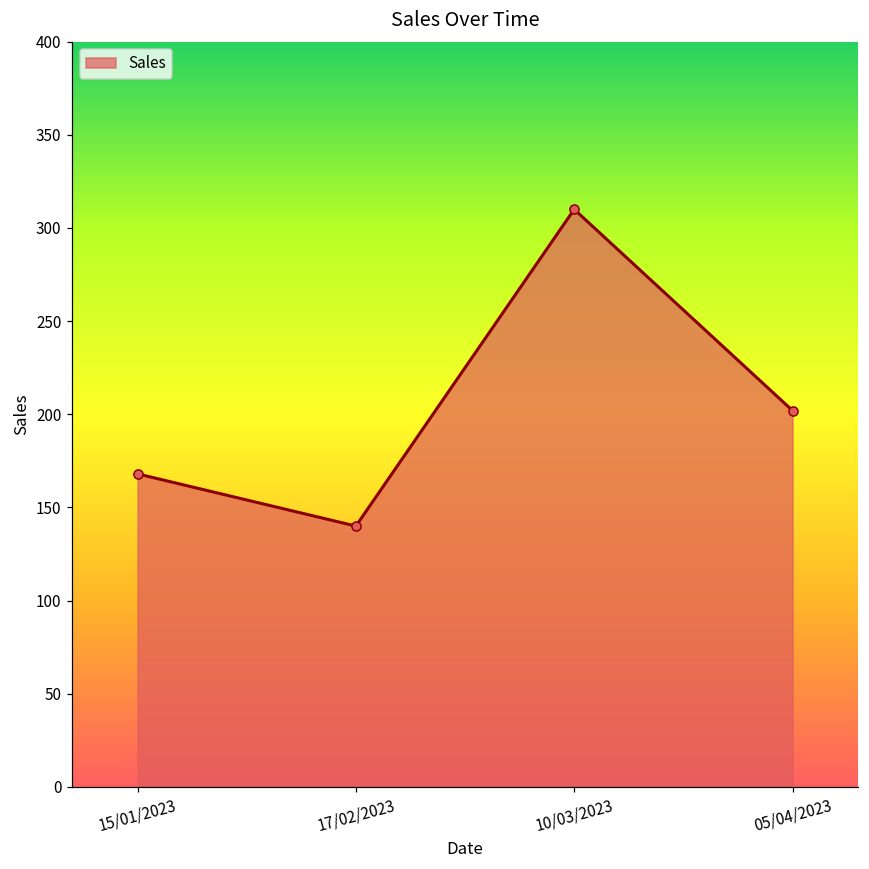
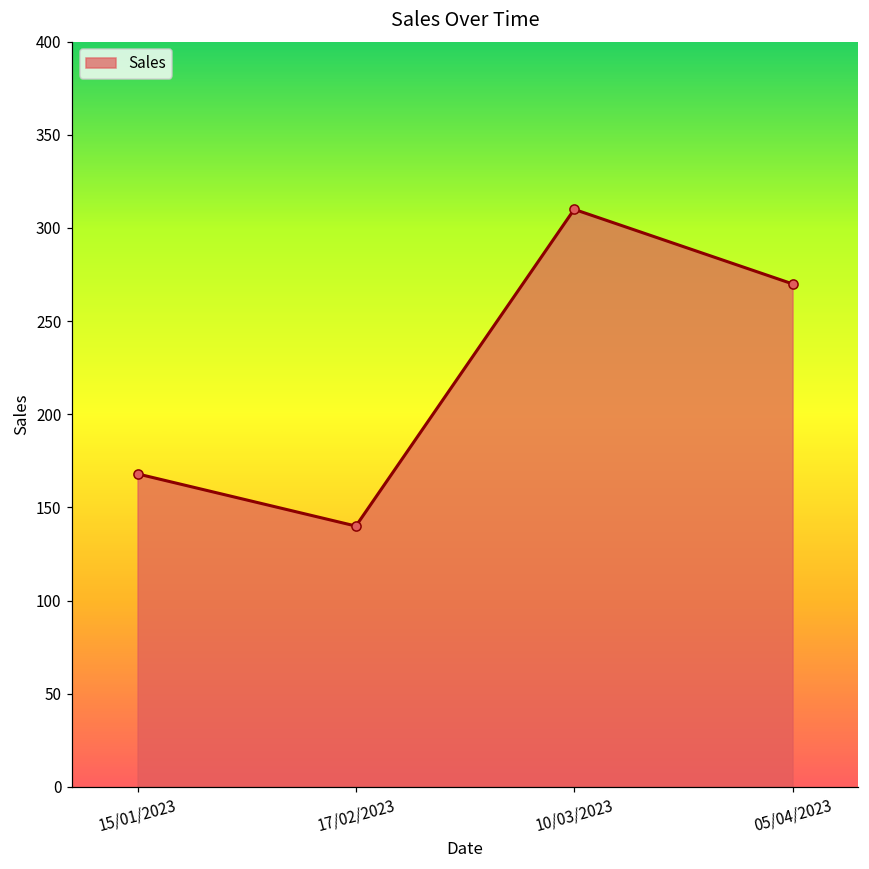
05/04/2023: 202 -> 270
